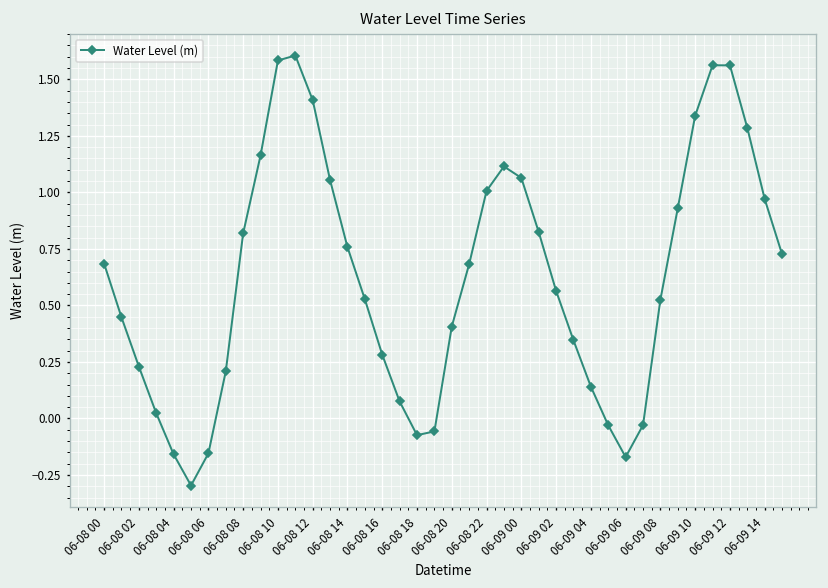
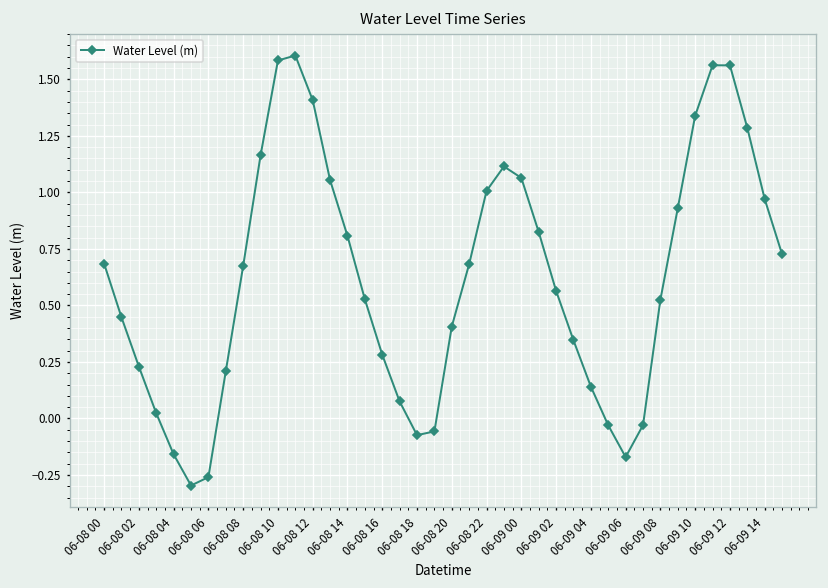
06-08 06: -0.15 -> -0.26
06-08 08: 0.82 -> 0.67
06-08 14: 0.76 -> 0.81
